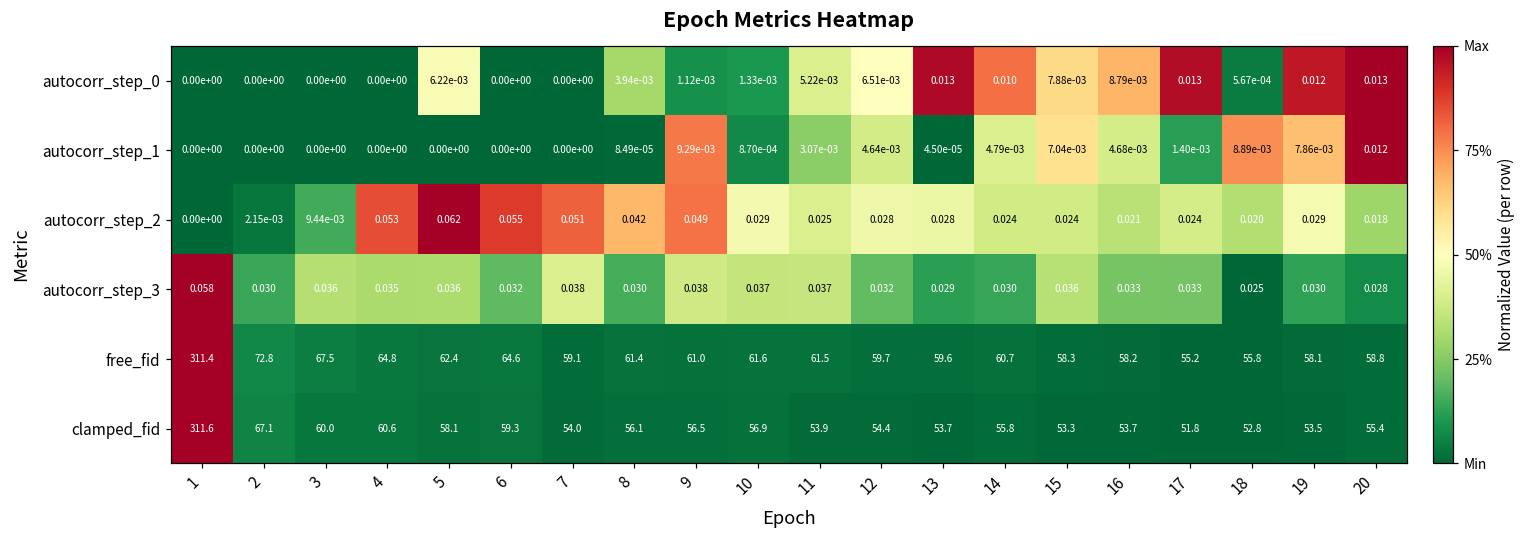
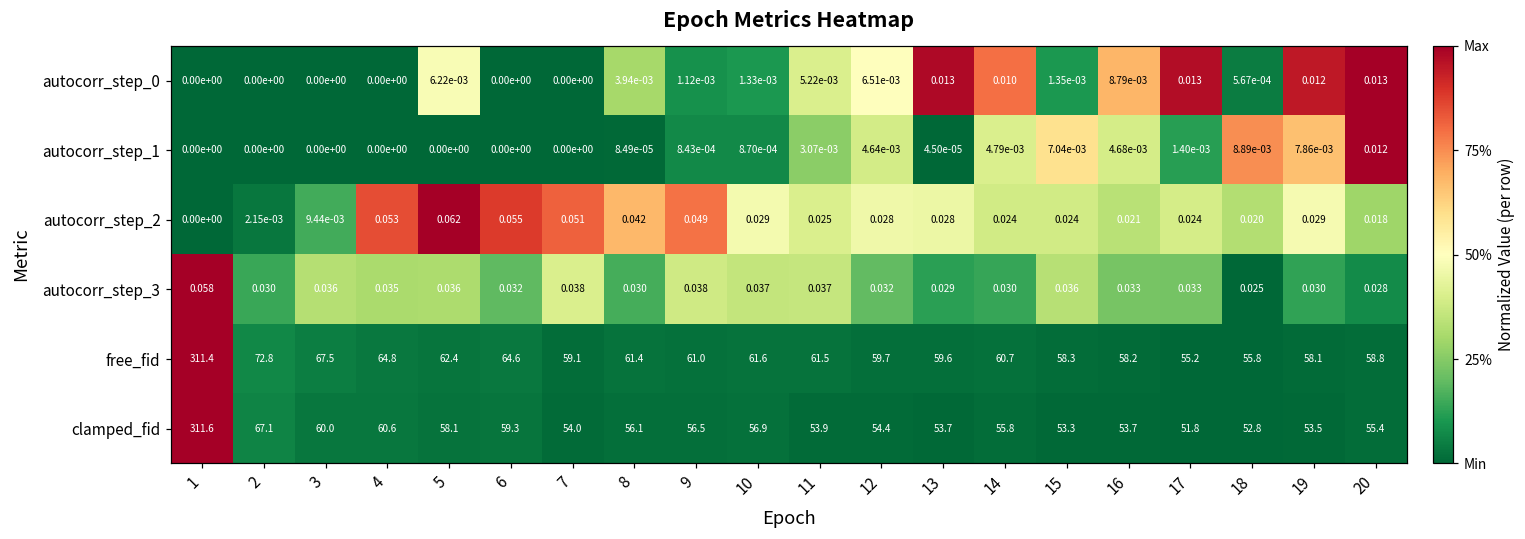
autocorr_step_0, 15: 7.88e-03 -> 1.35e-03
autocorr_step_1, 9: 9.29e-03 -> 8.43e-04
